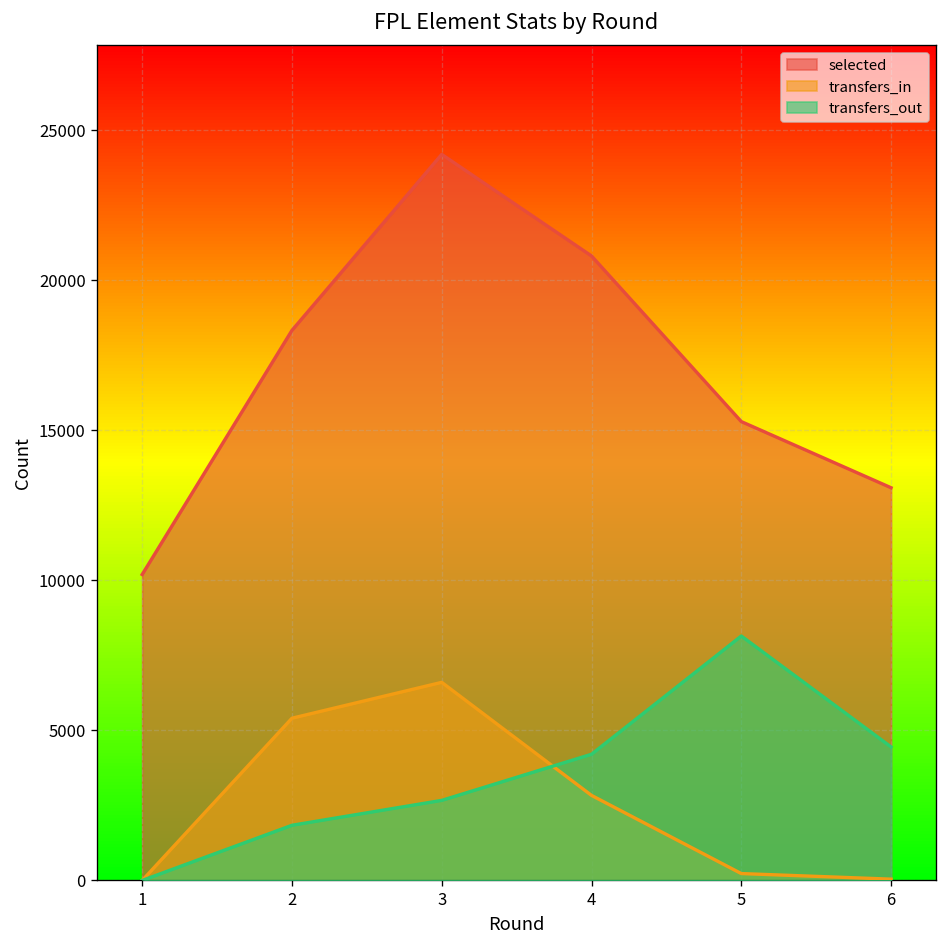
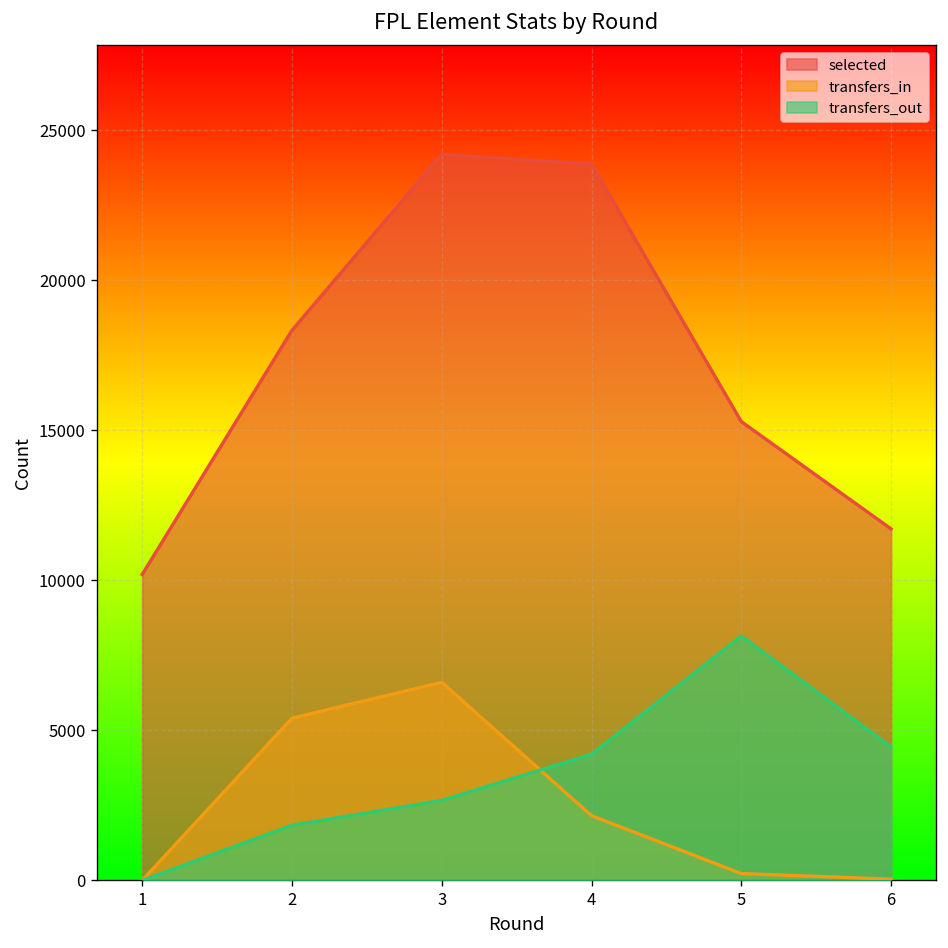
selected, 4: 20800 -> 23900
transfers_in, 4: 2800 -> 2200
selected, 6: 13100 -> 11700
